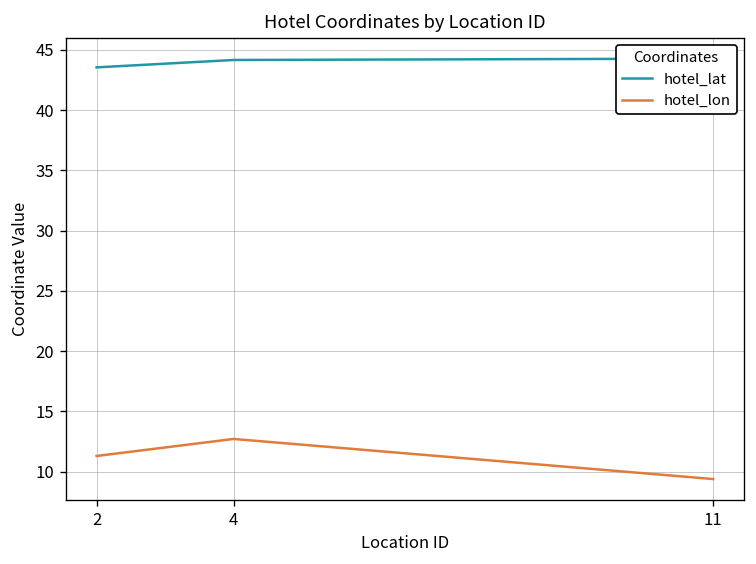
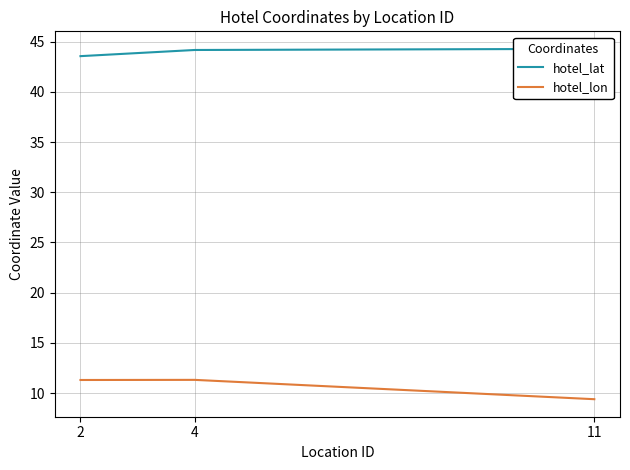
hotel_lon, 4: 12.7 -> 11.3
